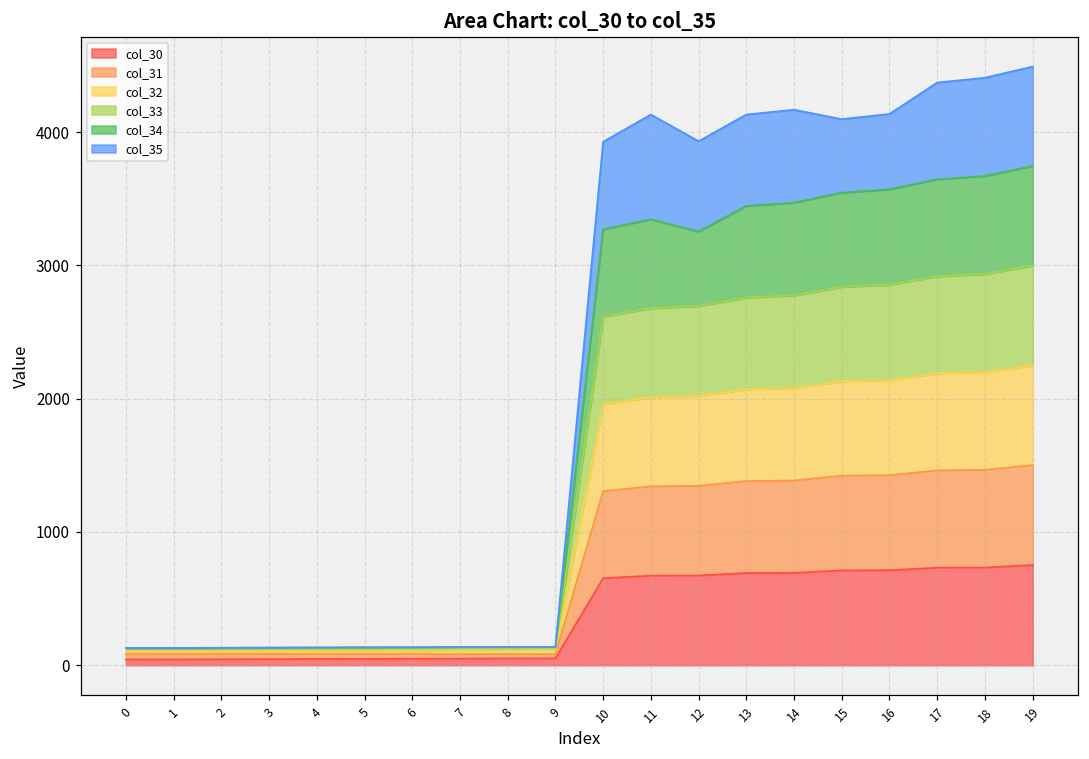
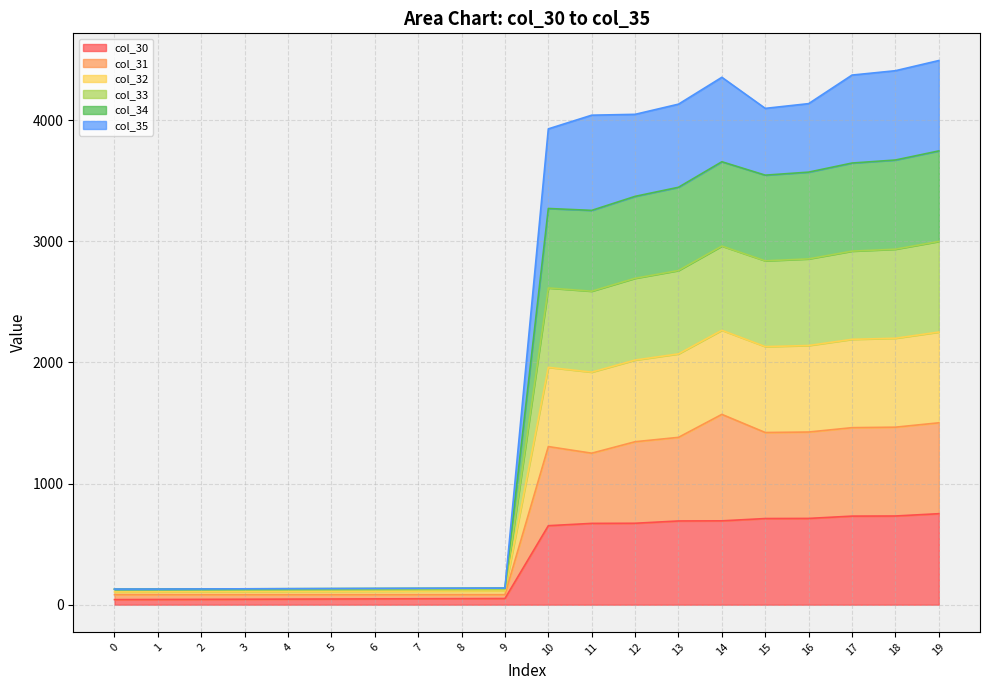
col_31, 11: 670 -> 580
col_34, 12: 560 -> 680
col_31, 14: 690 -> 880
